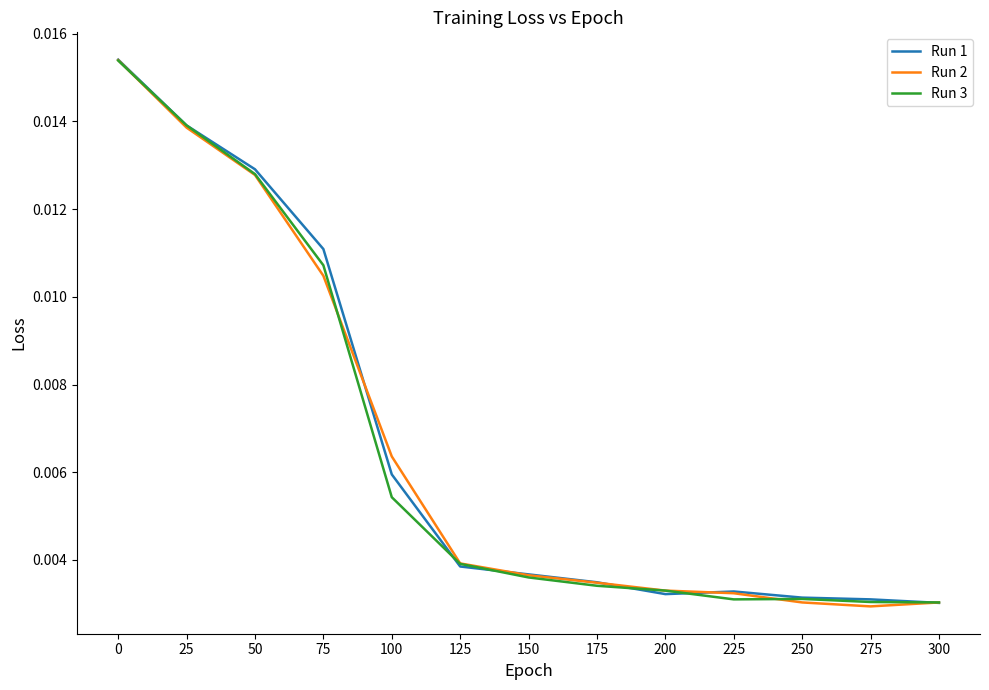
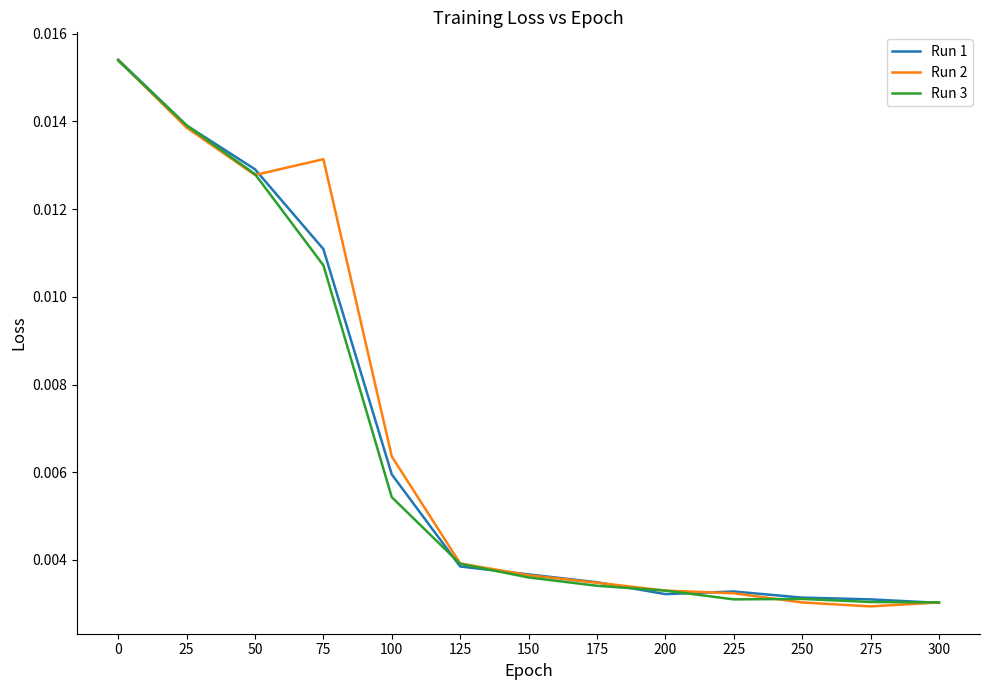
Run 2, 75: 0.0105 -> 0.0131
